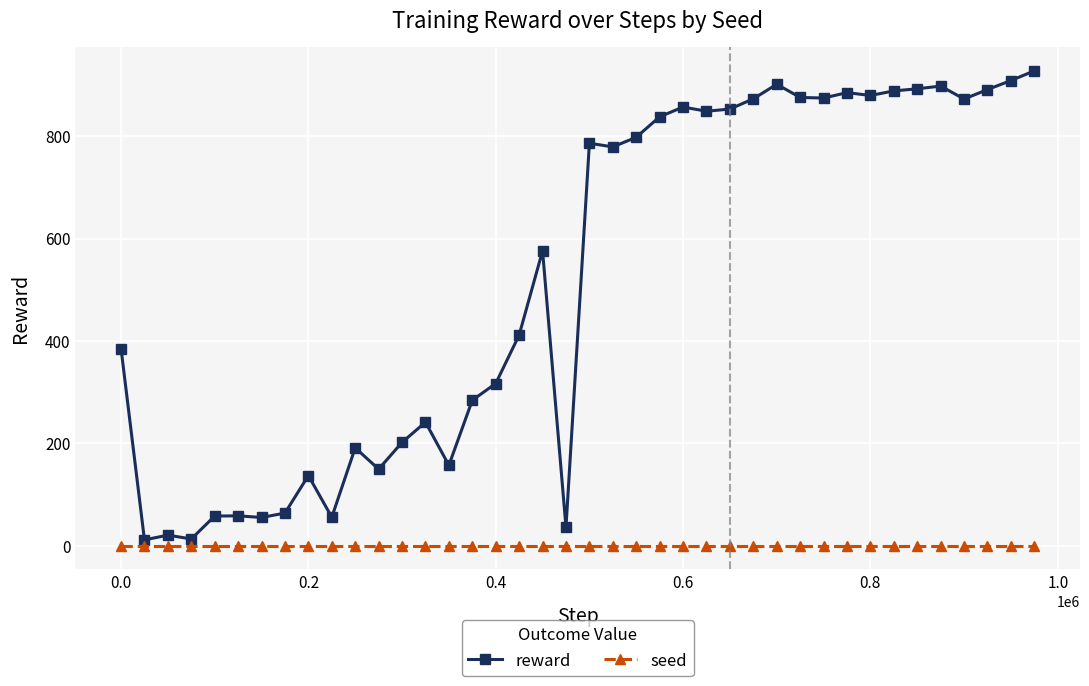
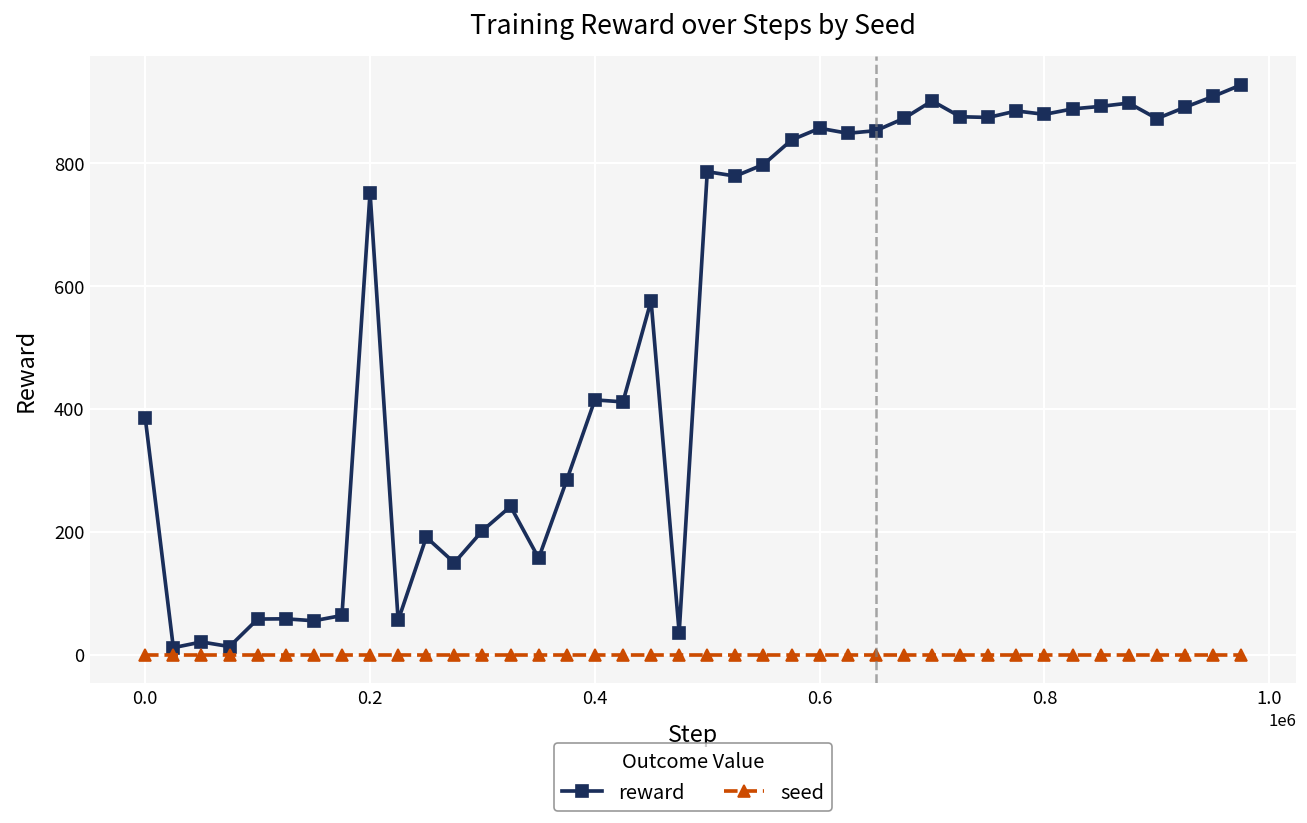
reward, 0.2: 140 -> 750
reward, 0.4: 320 -> 410
